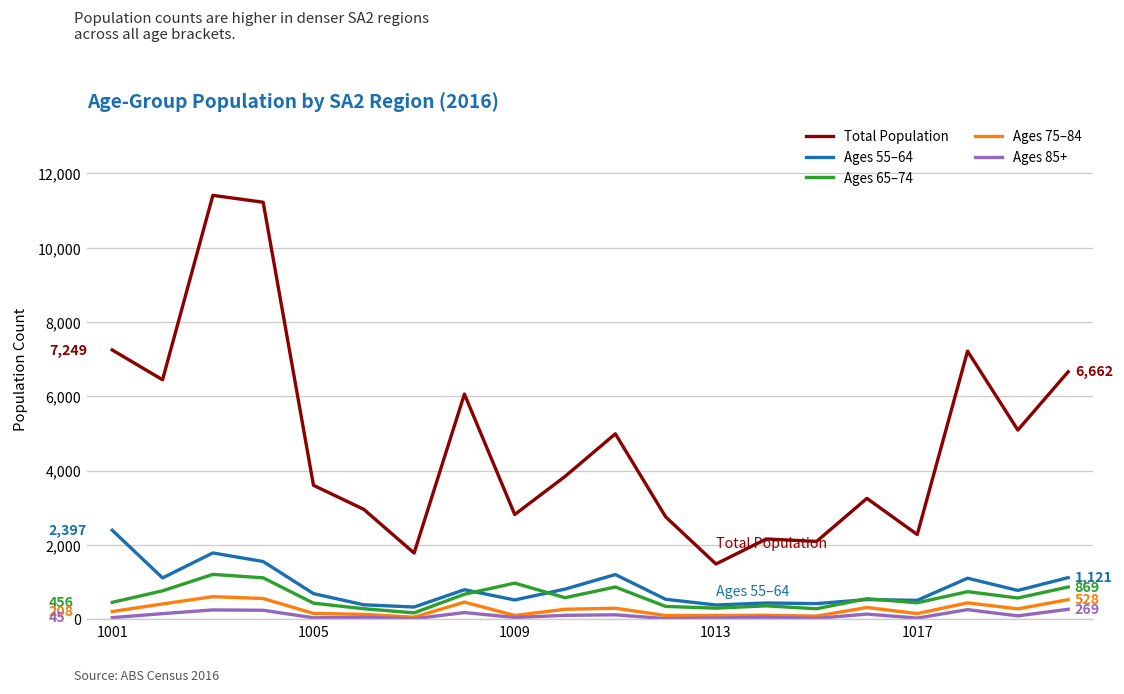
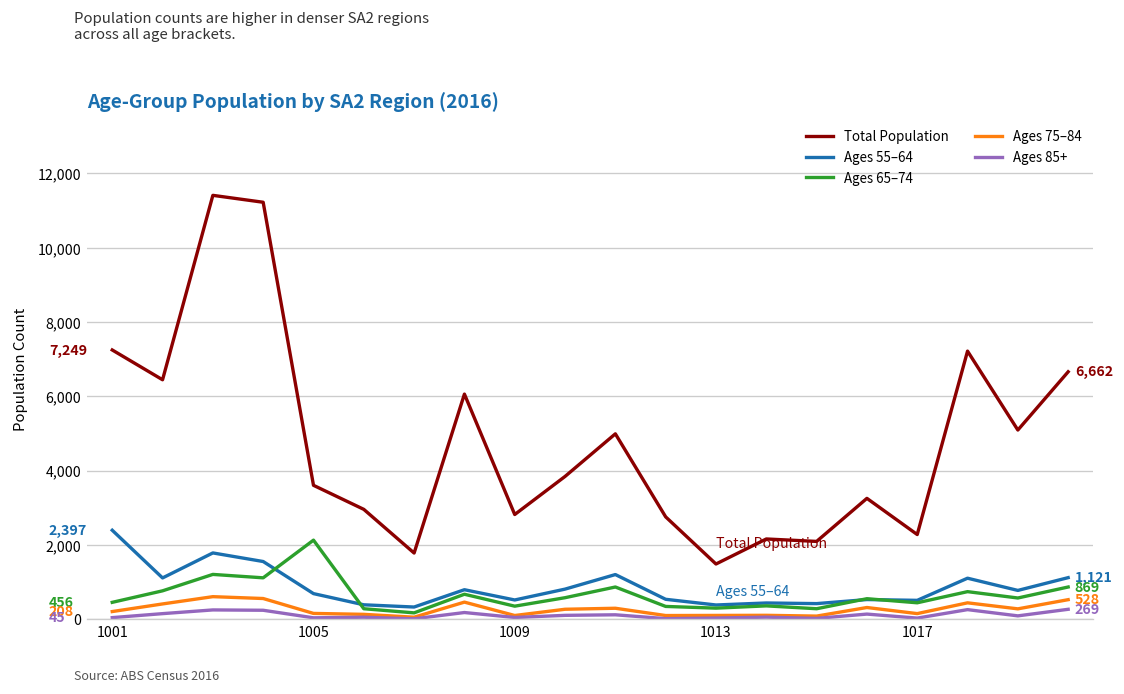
Ages 65–74, 1005: 400 -> 2,100
Ages 65–74, 1009: 1,000 -> 400
